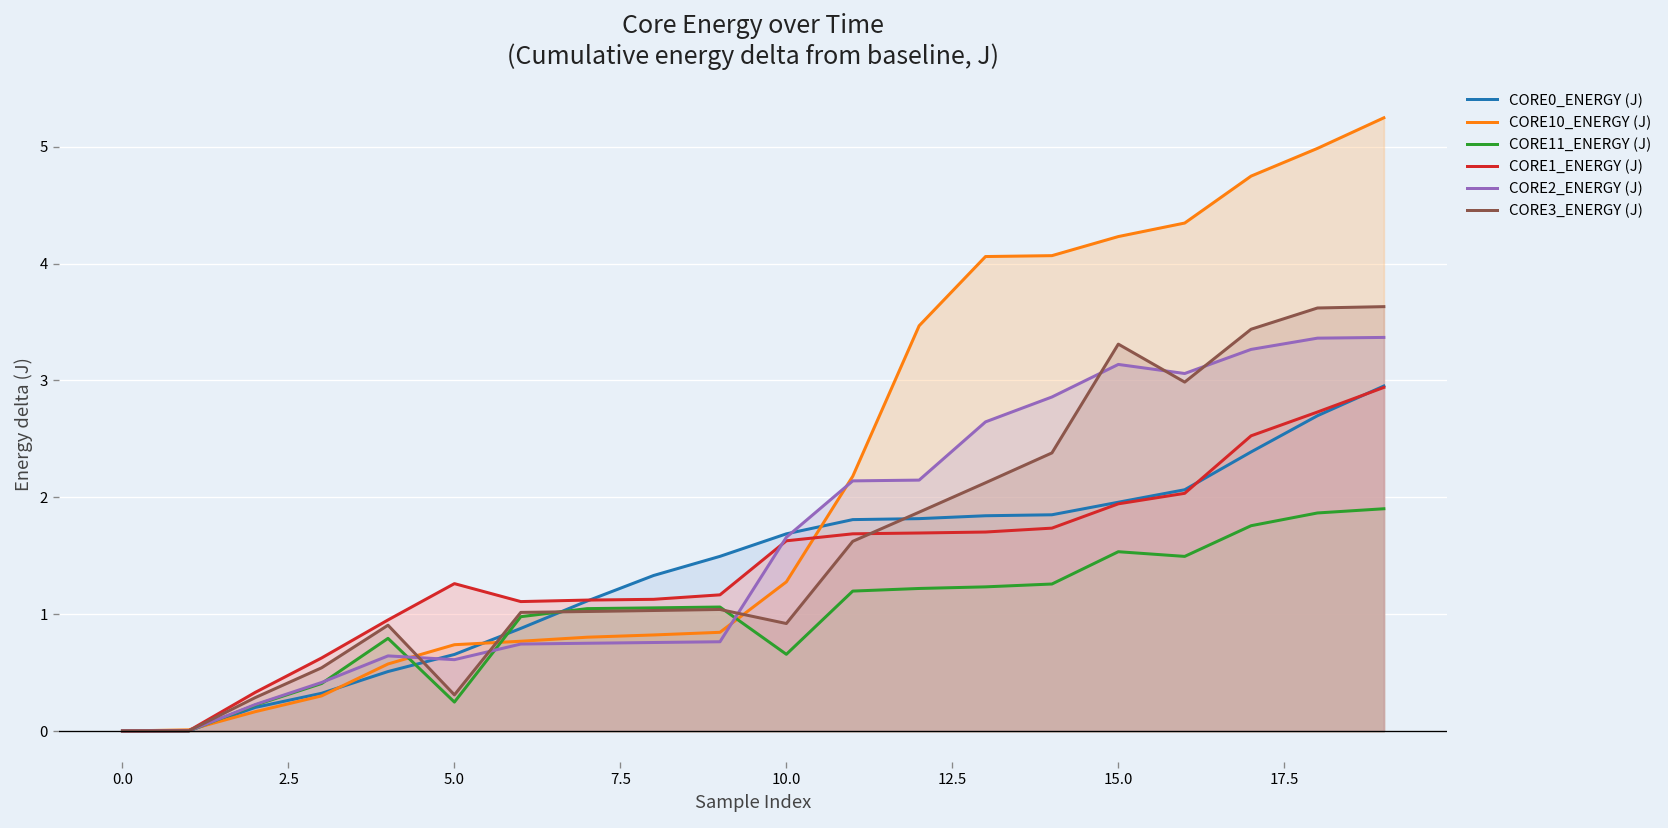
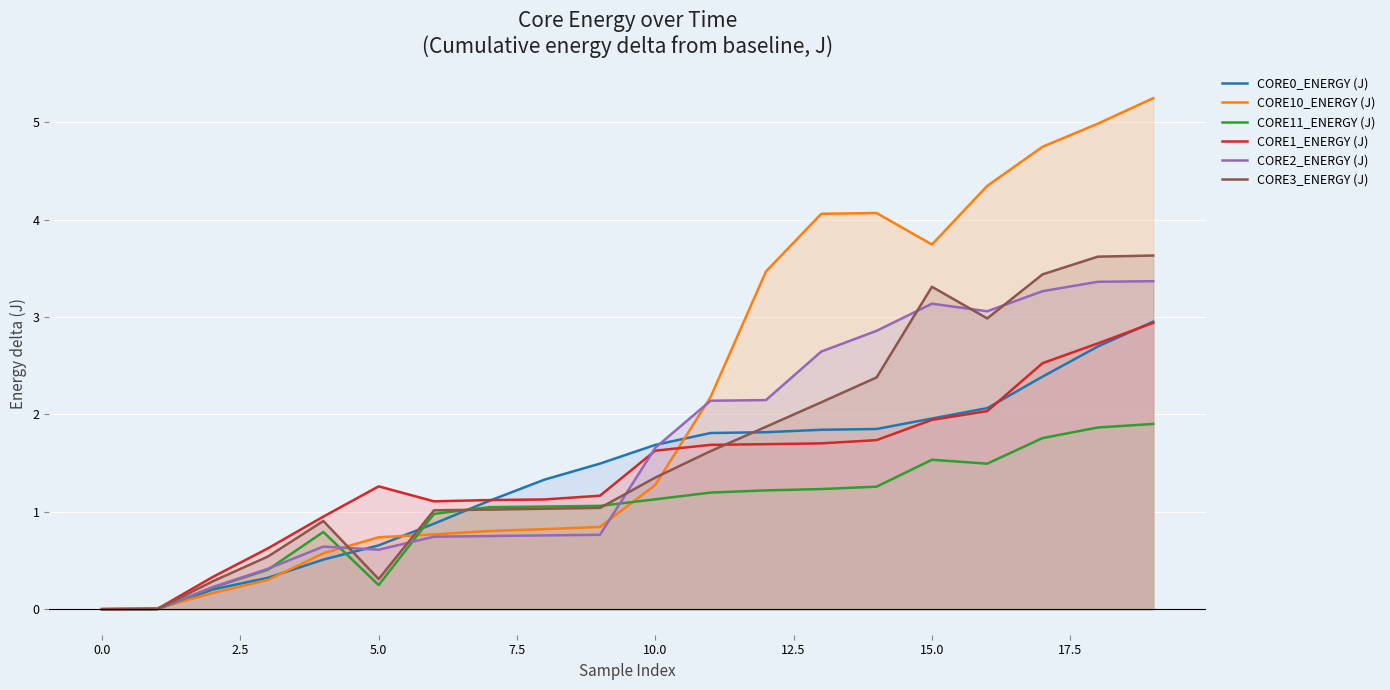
CORE11_ENERGY (J), 10.0: 0.7 -> 1.1
CORE3_ENERGY (J), 10.0: 0.9 -> 1.4
CORE10_ENERGY (J), 15.0: 4.2 -> 3.7
